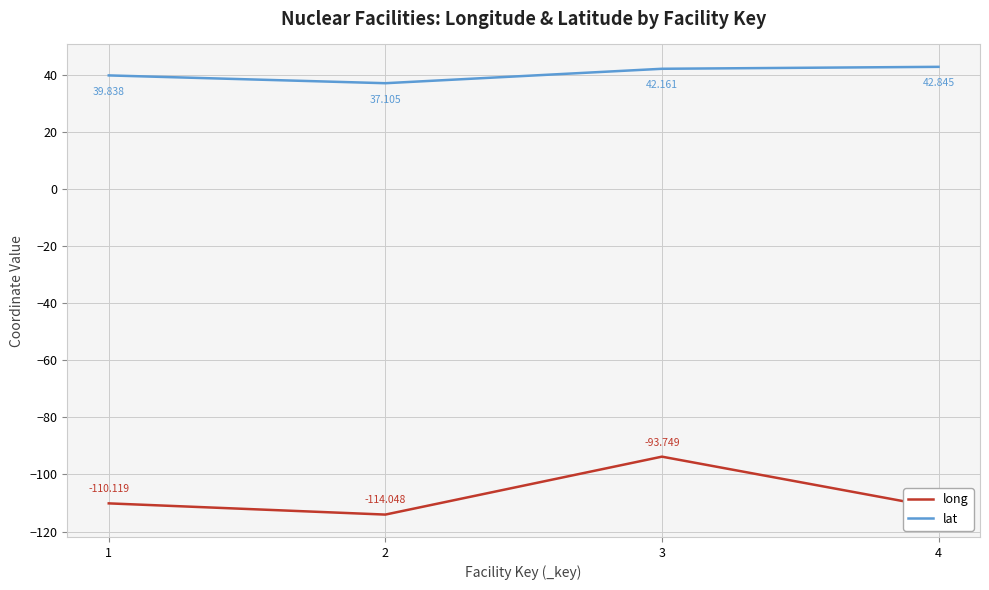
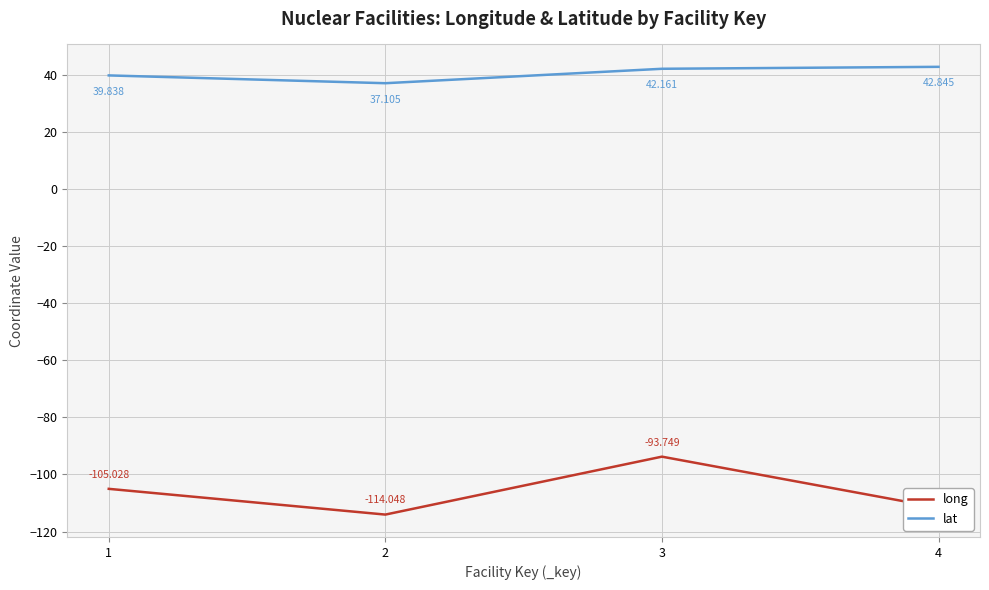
long, 1: -110.119 -> -105.028
